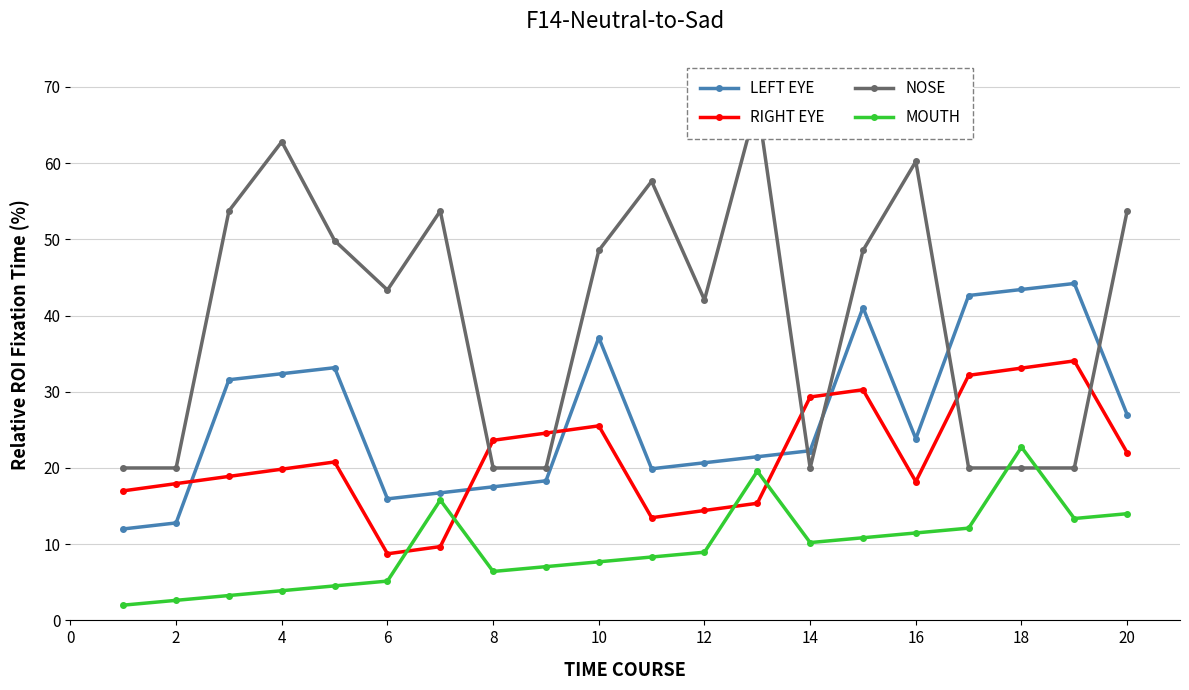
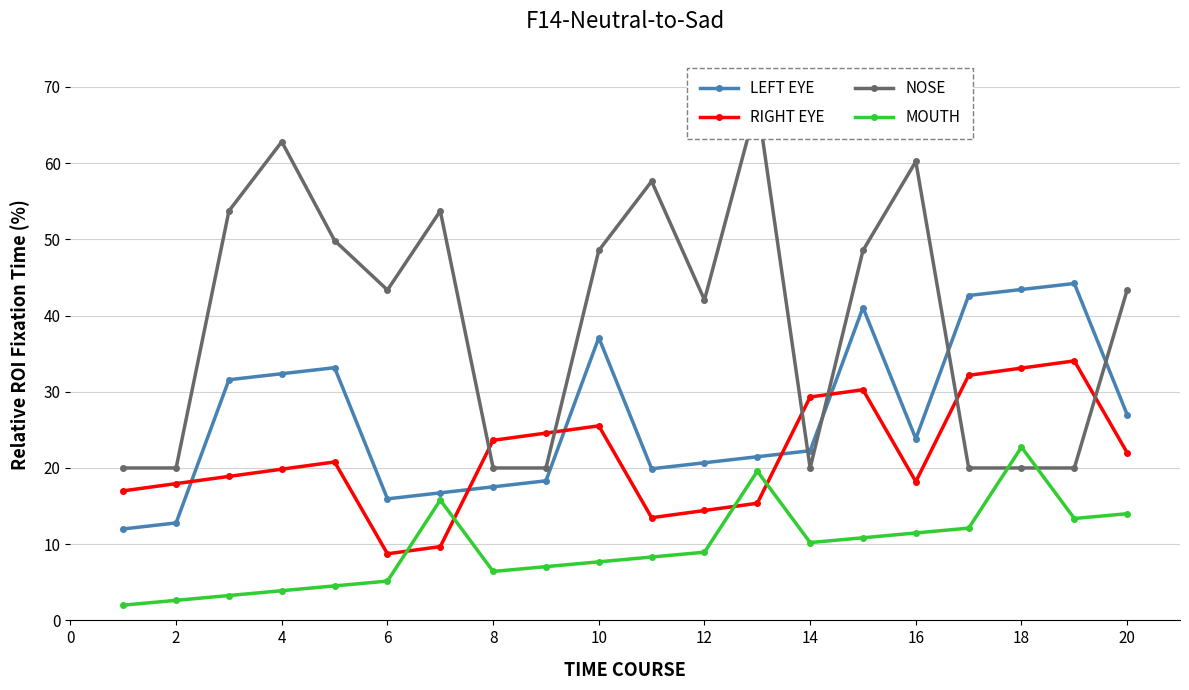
NOSE, 20: 54 -> 43
